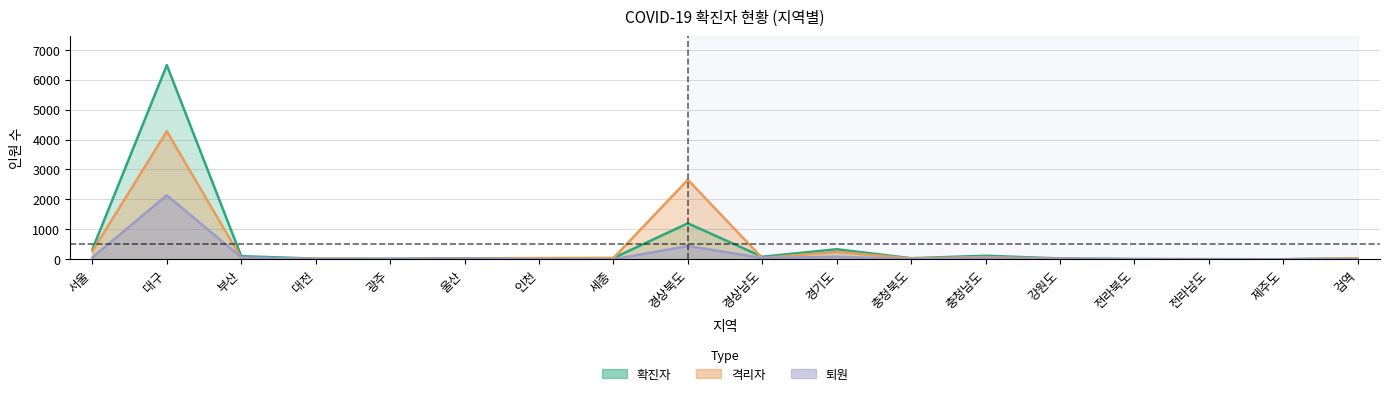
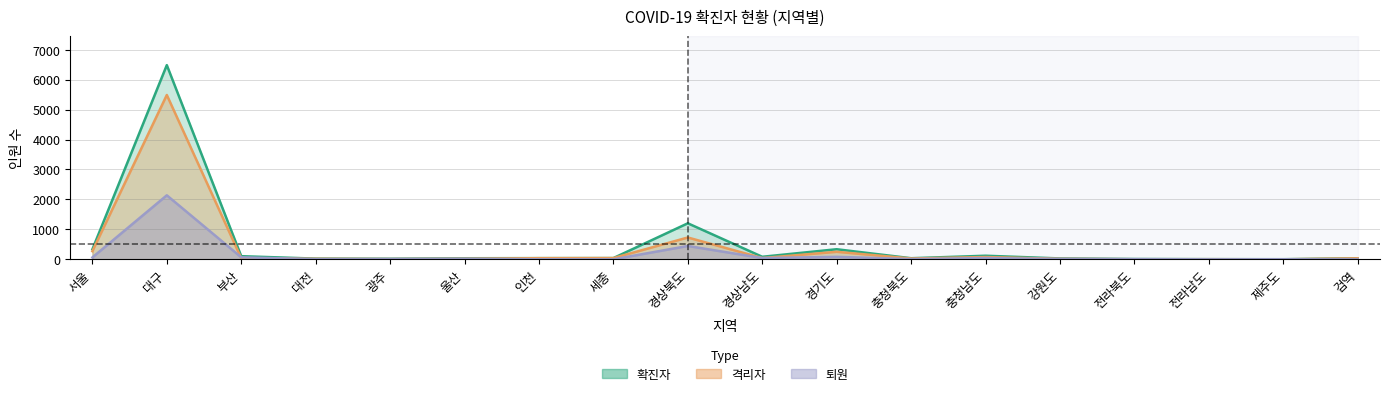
격리자, 대구: 4300 -> 5500
격리자, 경상북도: 2700 -> 700
